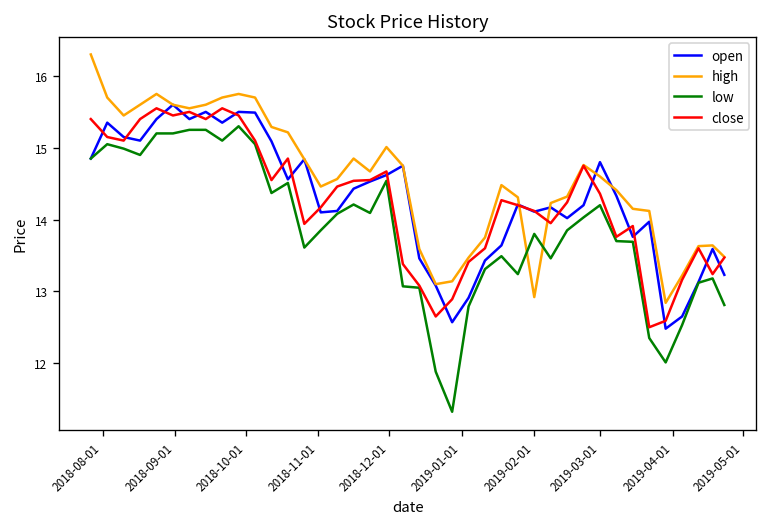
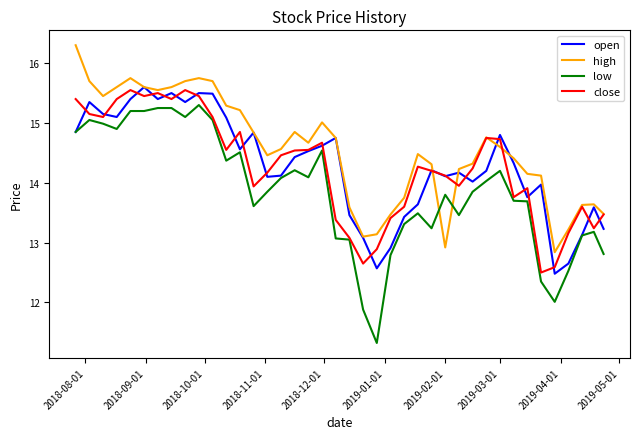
close, 2019-03-01: 14.4 -> 14.7
